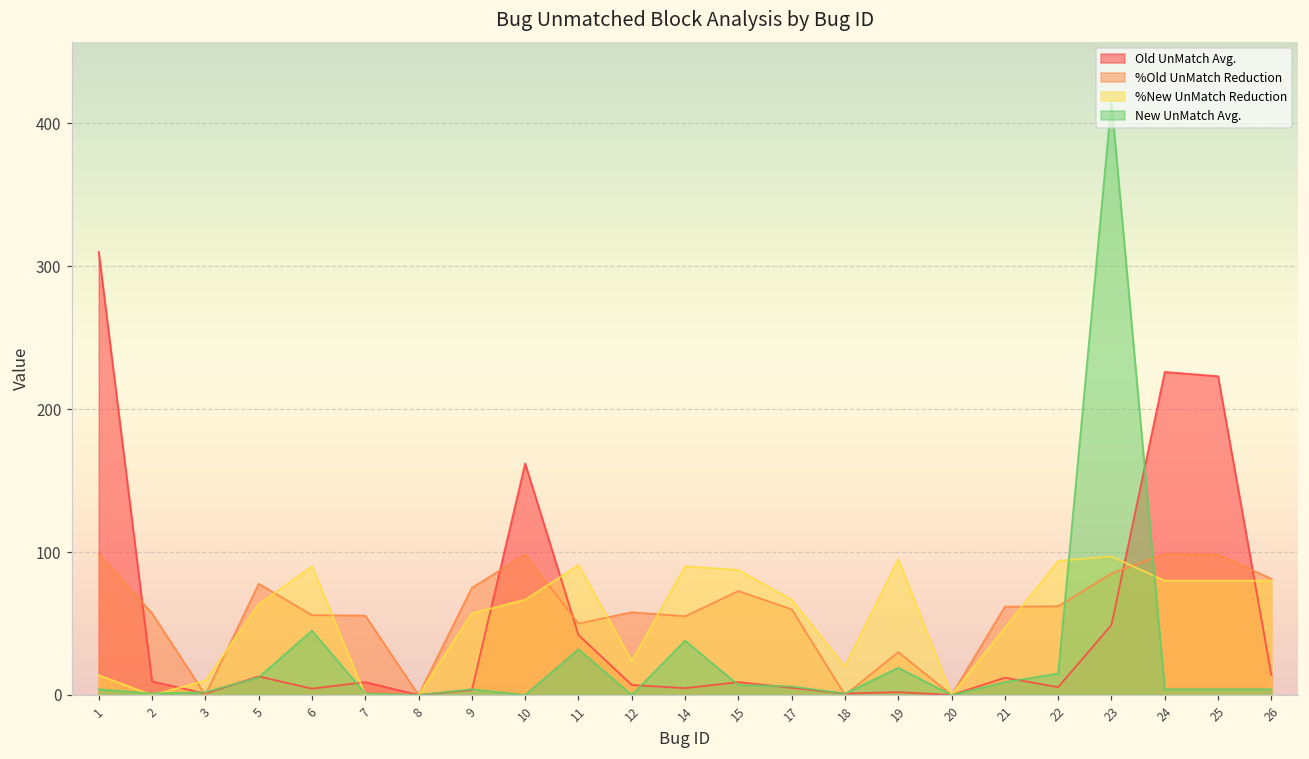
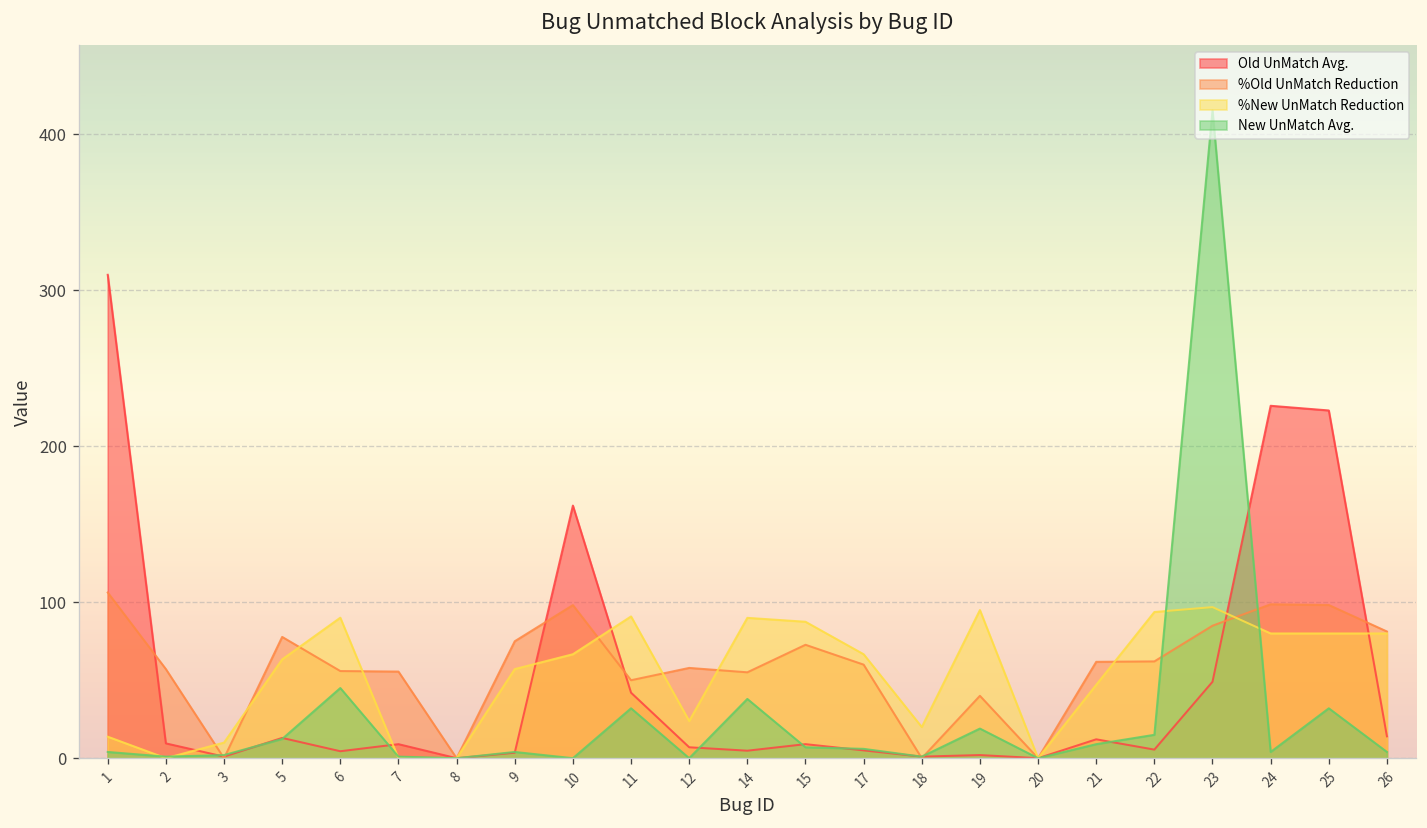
%Old UnMatch Reduction, 1: 99 -> 106
%Old UnMatch Reduction, 19: 30 -> 40
New UnMatch Avg., 25: 4 -> 32
